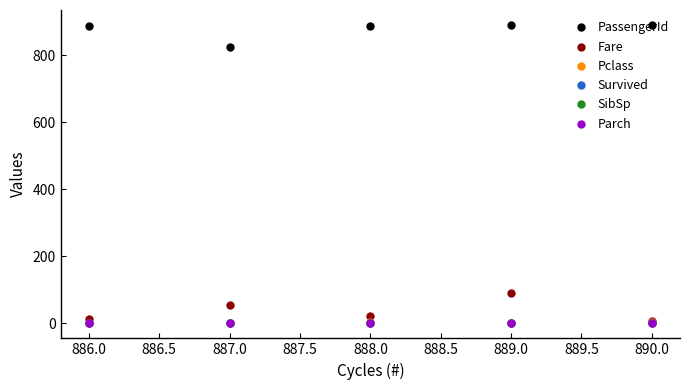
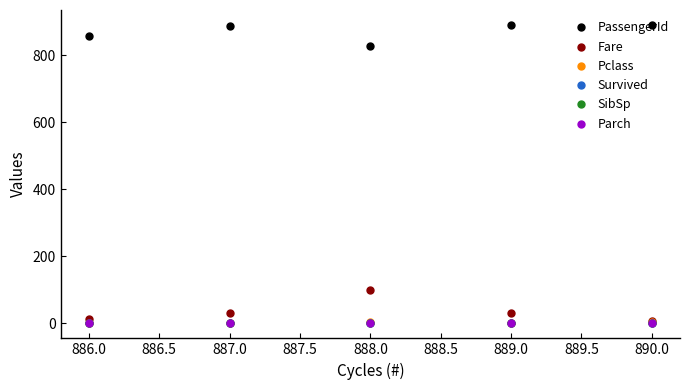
PassengerId, 886.0: 890 -> 860
PassengerId, 887.0: 830 -> 890
Fare, 887.0: 50 -> 30
PassengerId, 888.0: 890 -> 830
Fare, 888.0: 20 -> 100
Fare, 889.0: 90 -> 30
